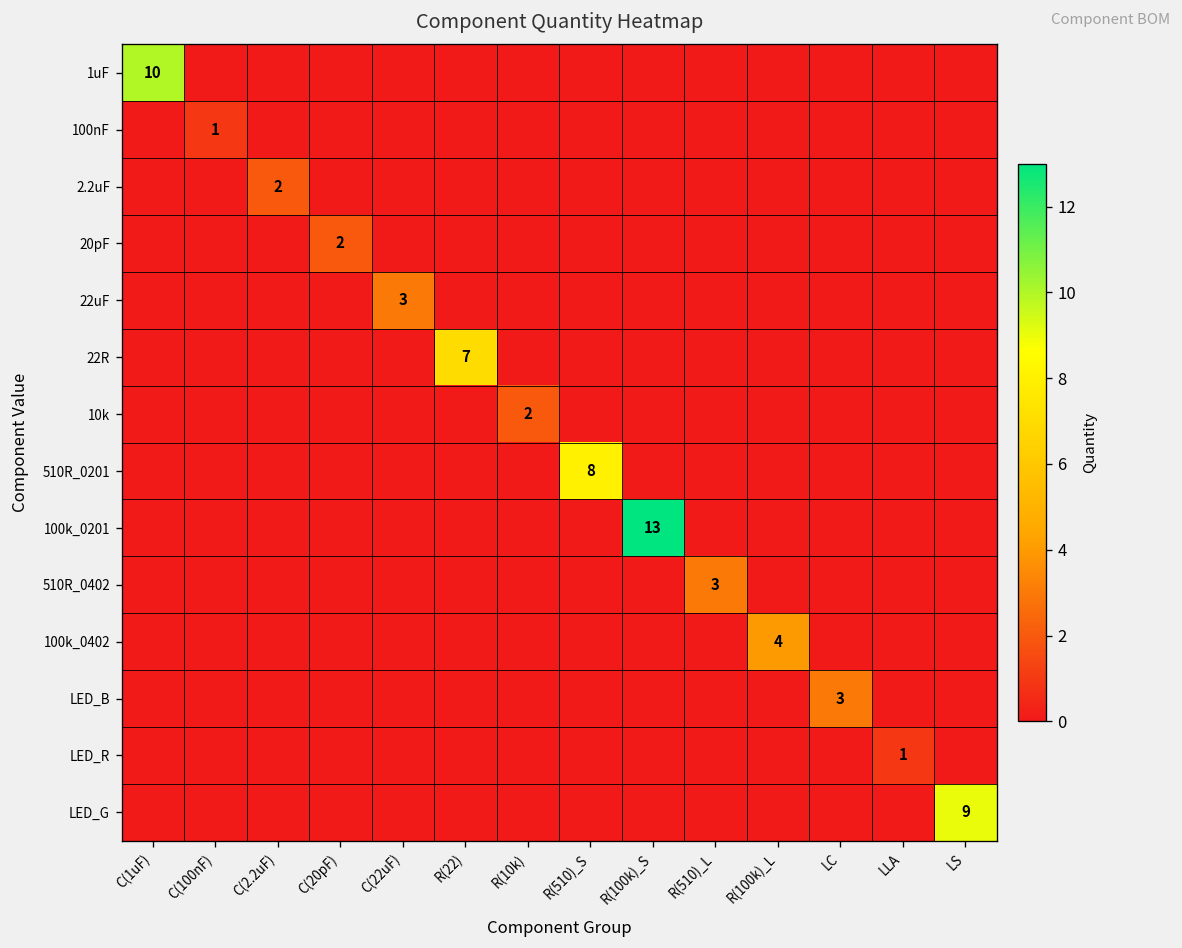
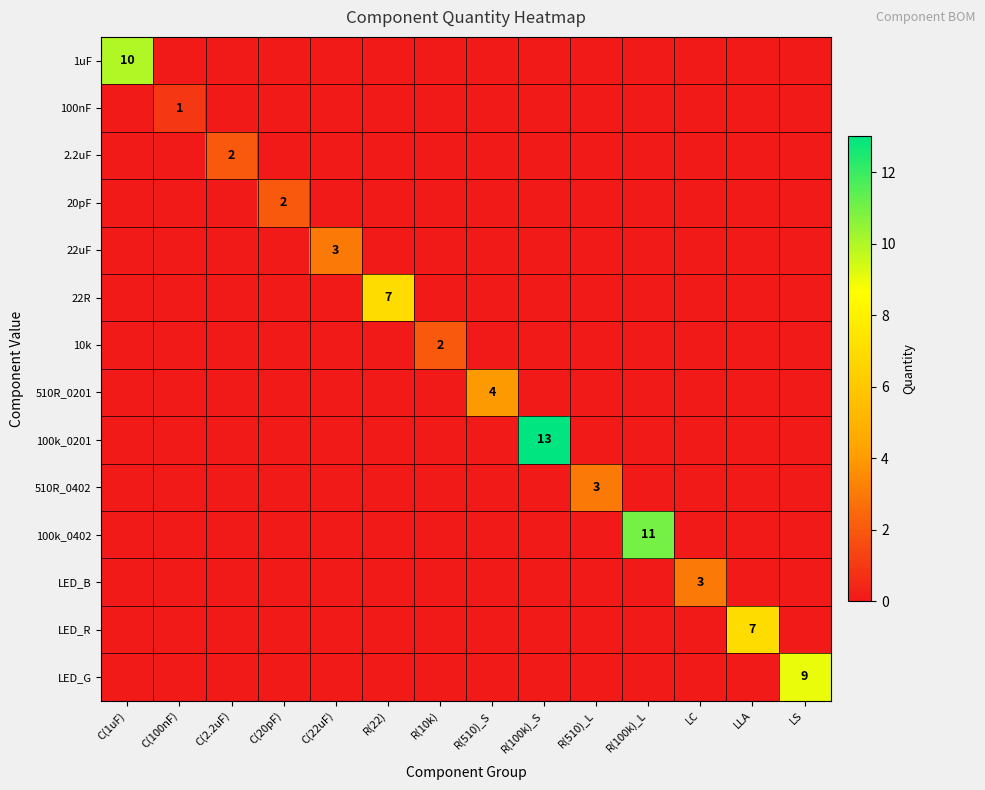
510R_0201, R(510)_S: 8 -> 4
100k_0402, R(100k)_L: 4 -> 11
LED_R, LLA: 1 -> 7
